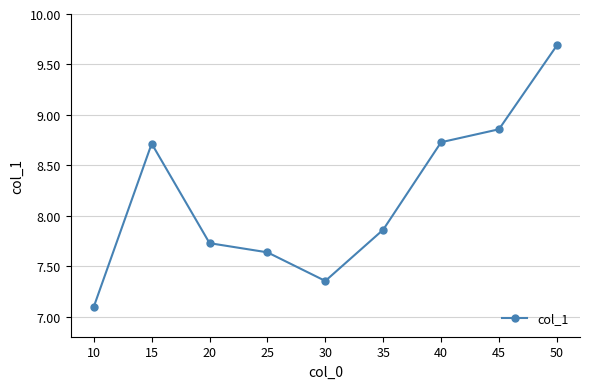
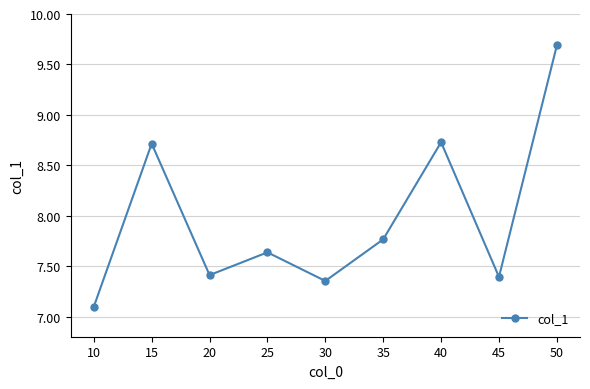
20: 7.73 -> 7.41
35: 7.86 -> 7.77
45: 8.86 -> 7.39
